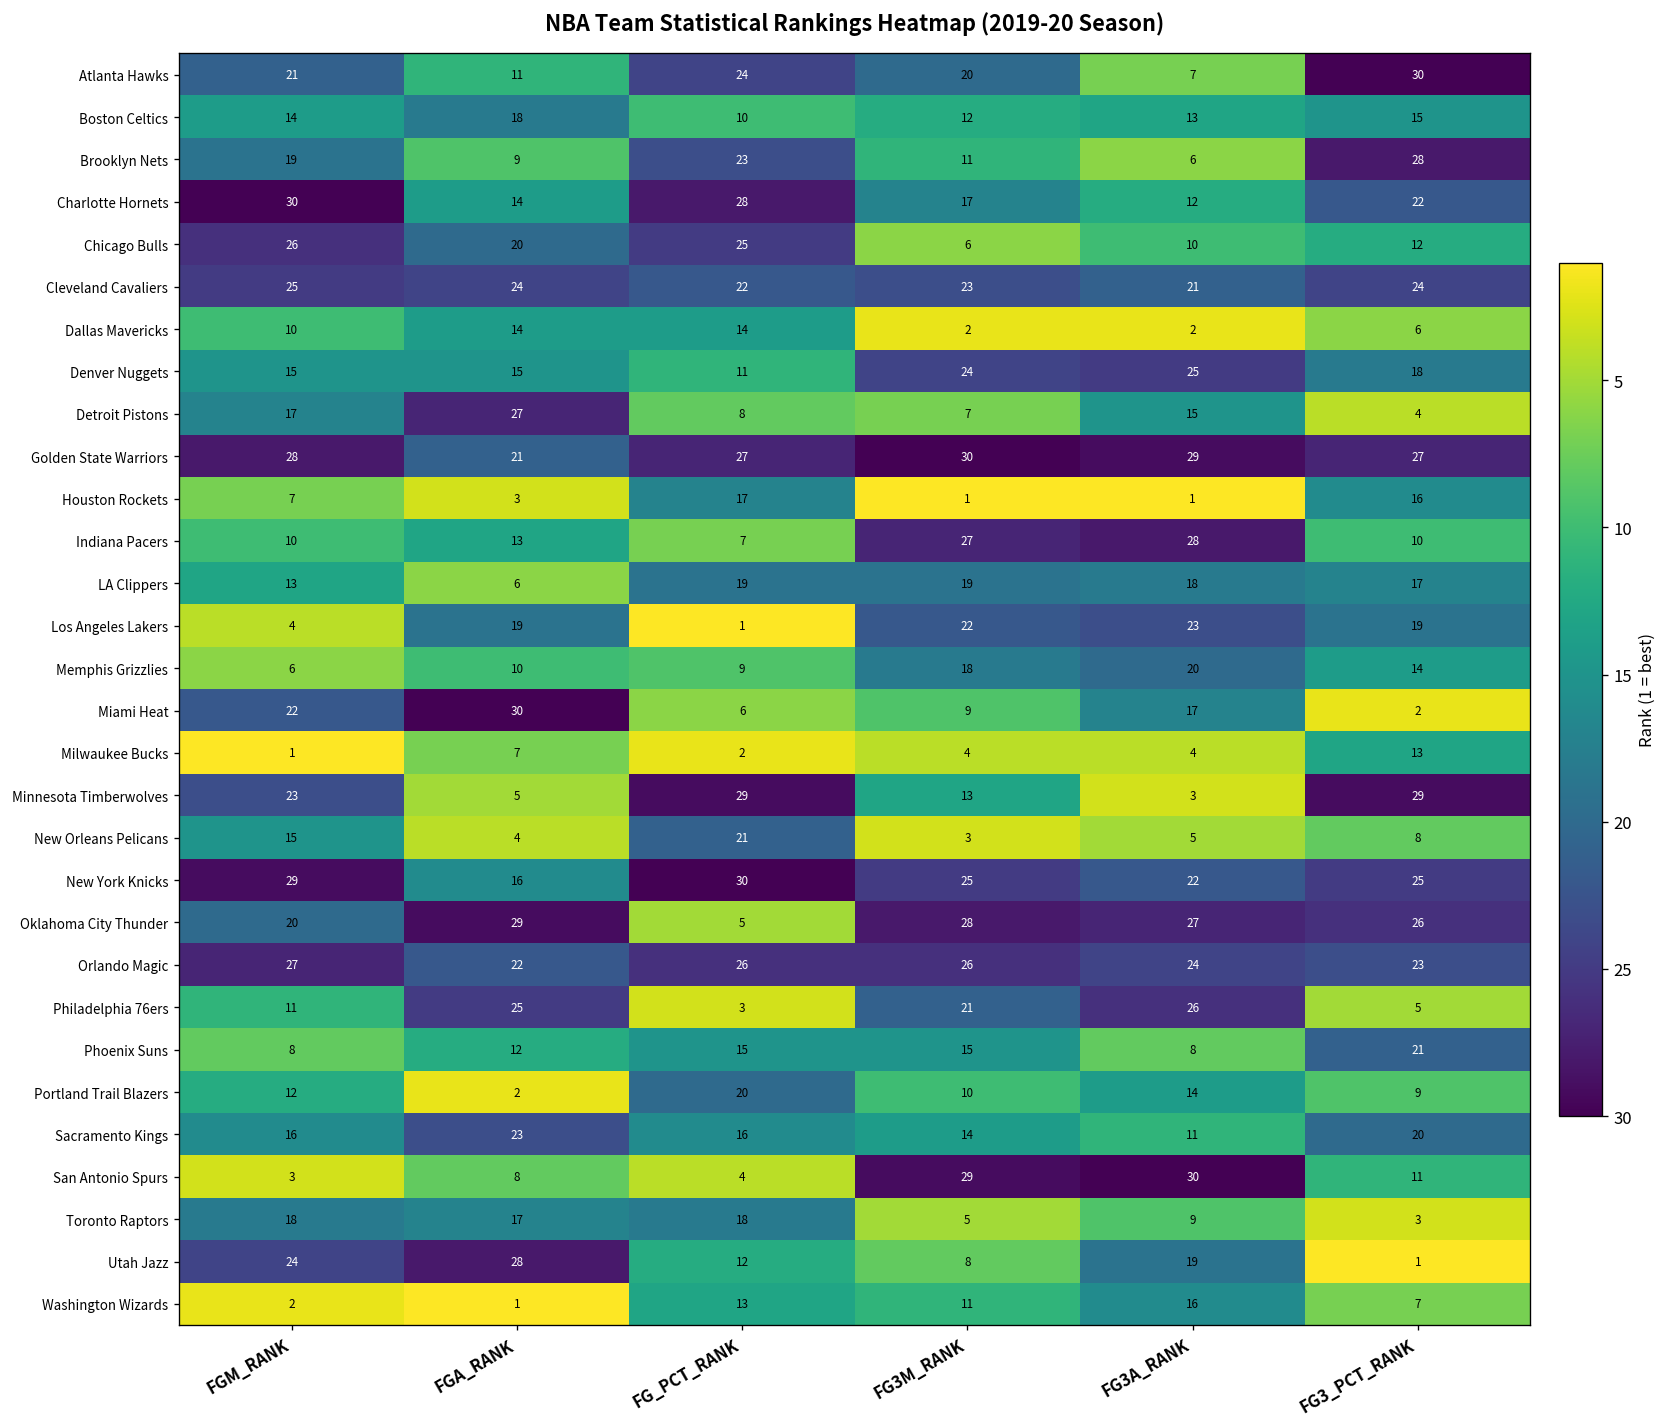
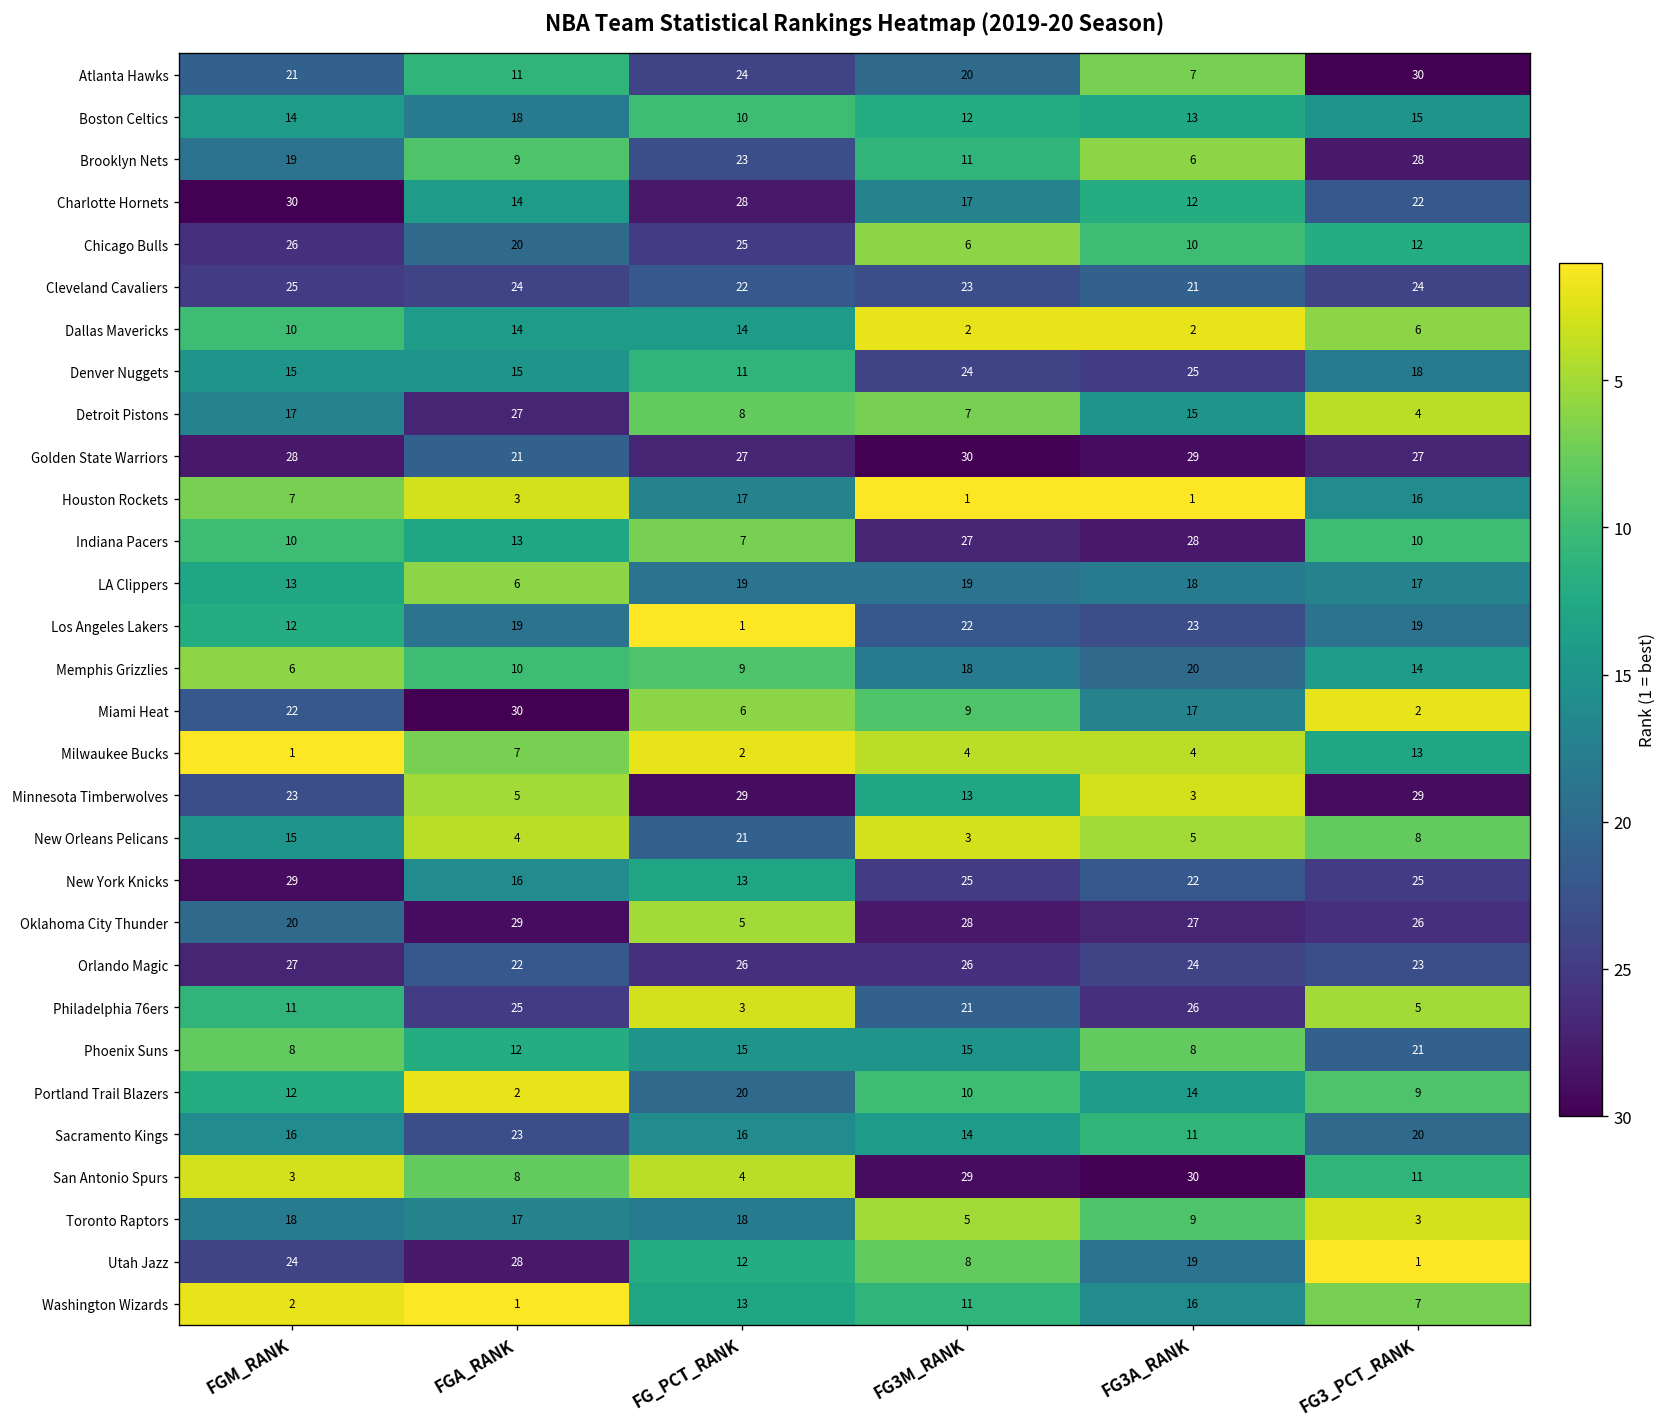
Los Angeles Lakers, FGM_RANK: 4 -> 12
New York Knicks, FG_PCT_RANK: 30 -> 13
